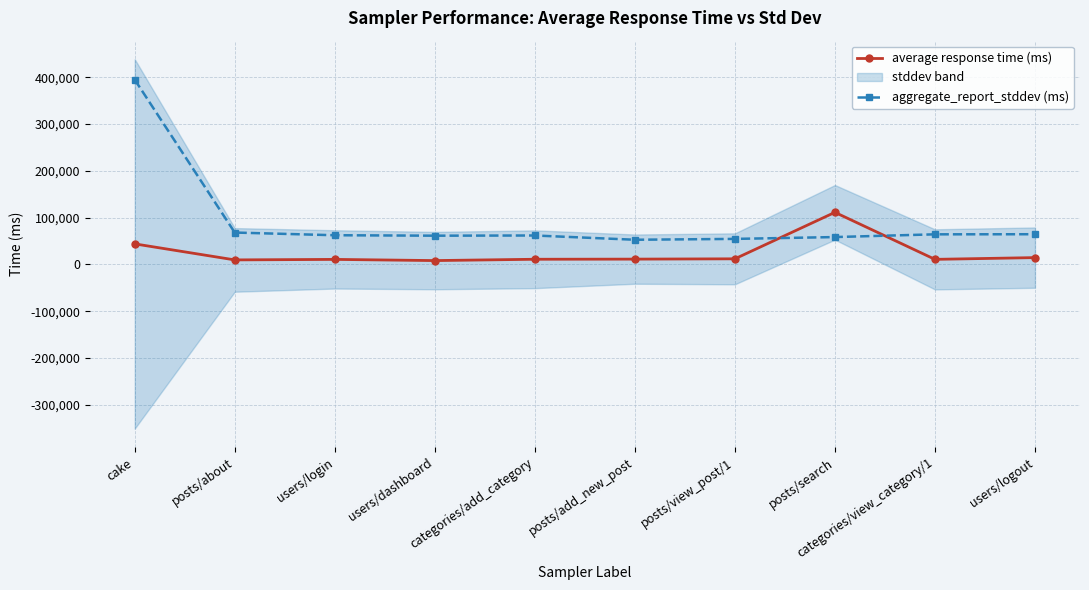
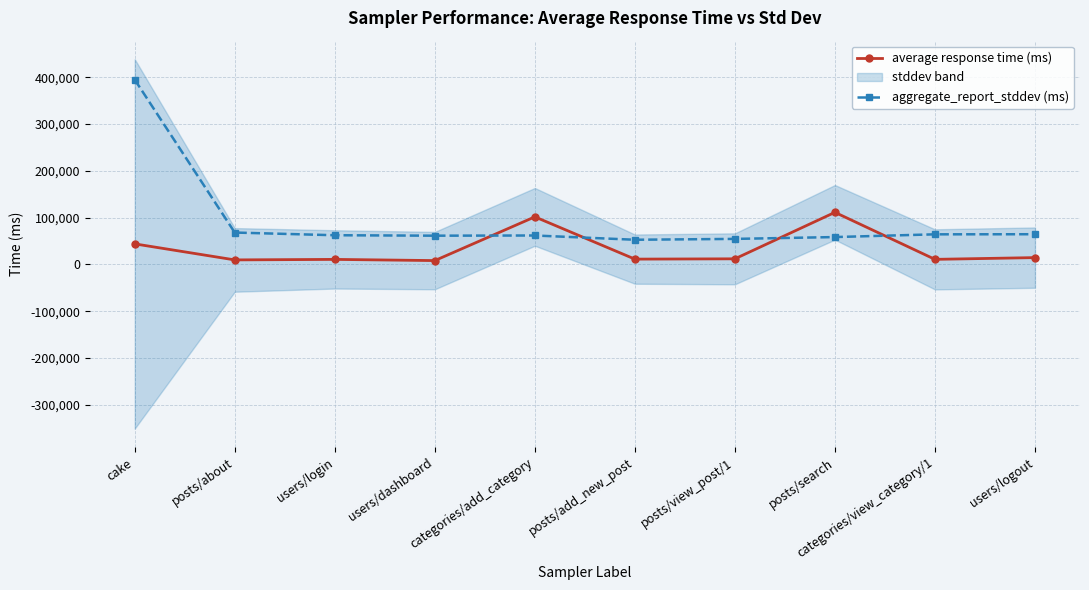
average response time (ms), categories/add_category: 10,000 -> 100,000
